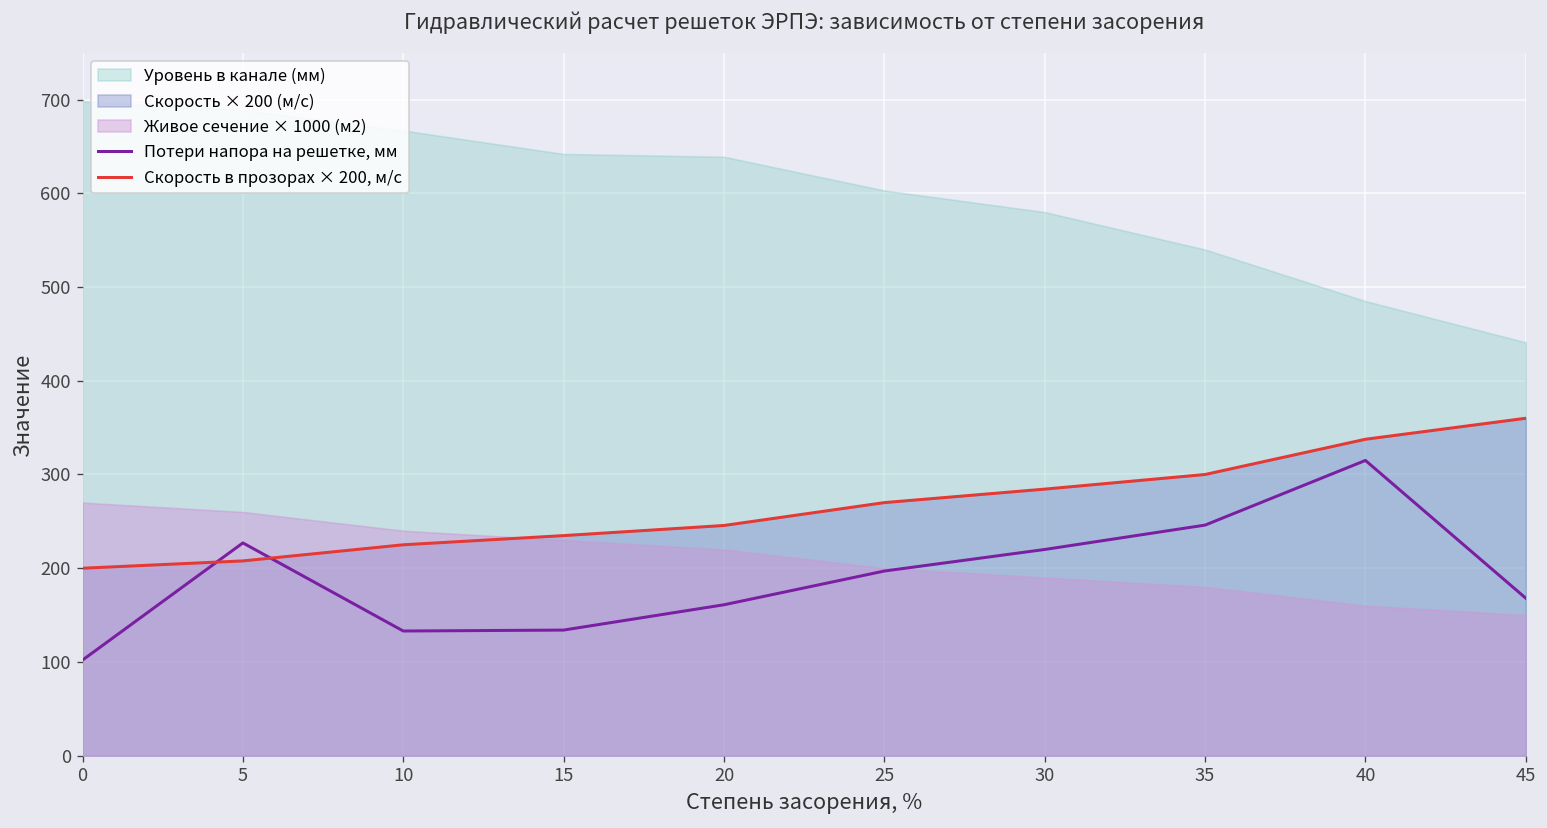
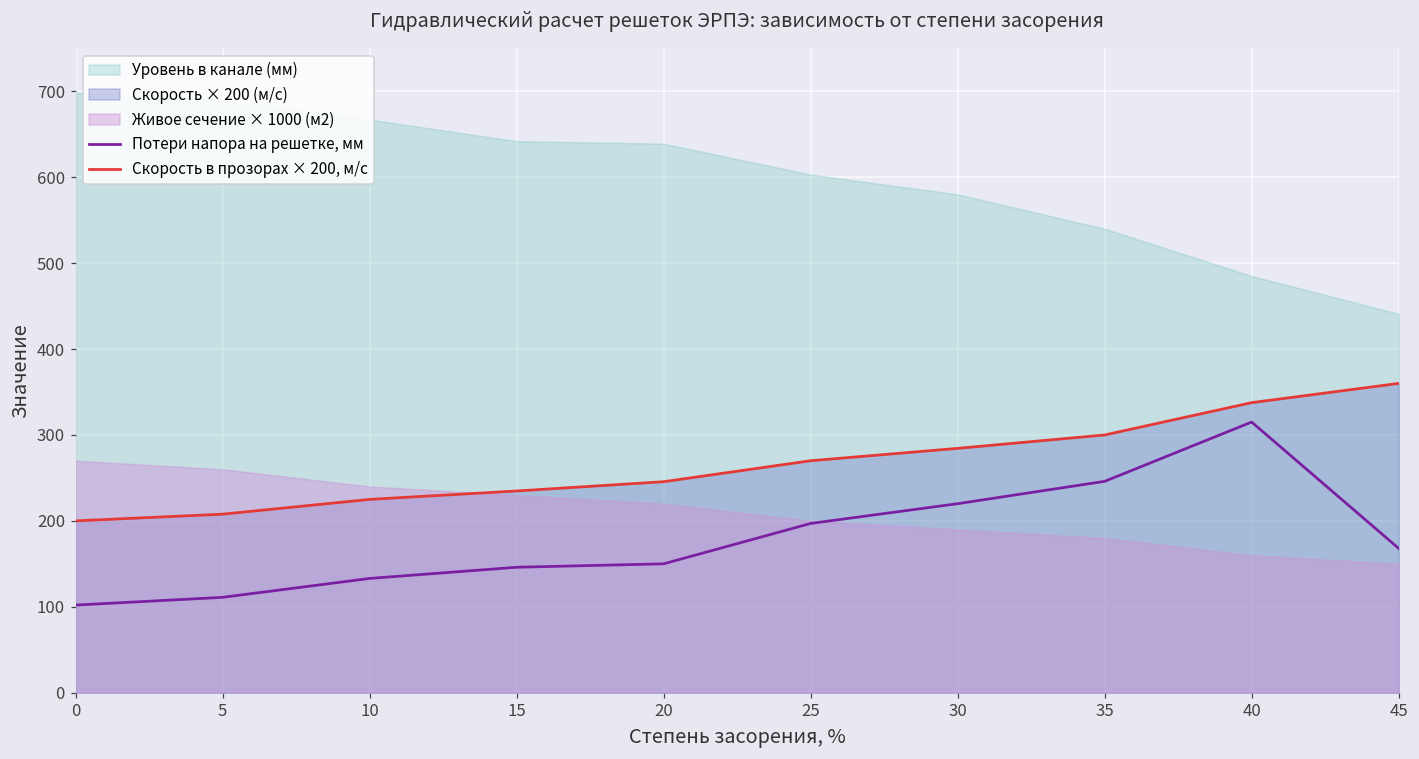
Потери напора на решетке, мм, 5: 230 -> 110
Потери напора на решетке, мм, 15: 130 -> 150
Потери напора на решетке, мм, 20: 160 -> 150
